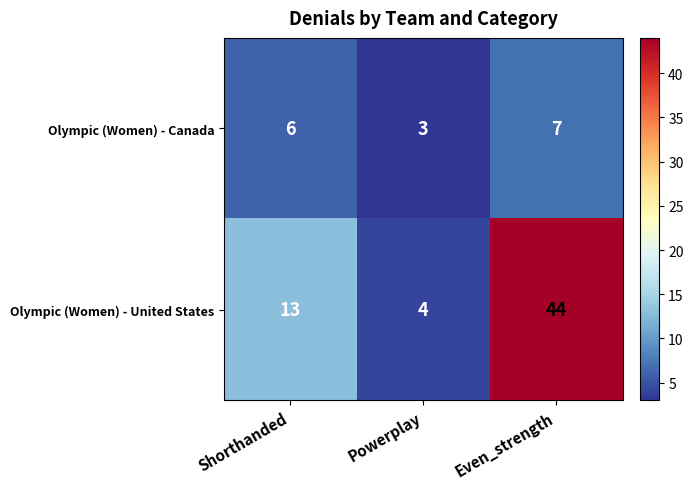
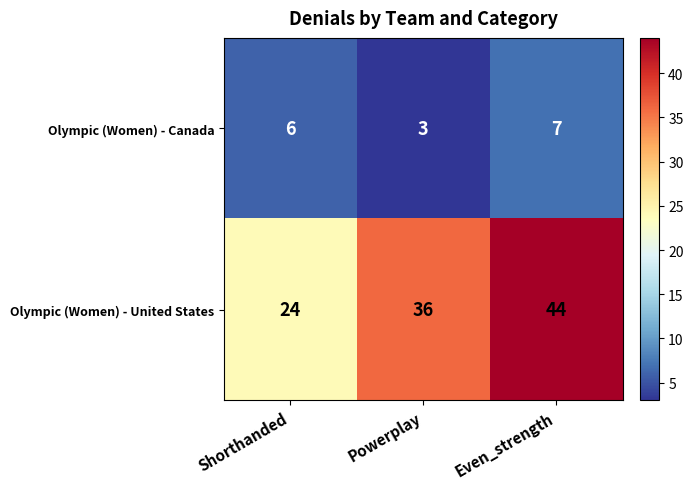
Olympic (Women) - United States, Shorthanded: 13 -> 24
Olympic (Women) - United States, Powerplay: 4 -> 36
